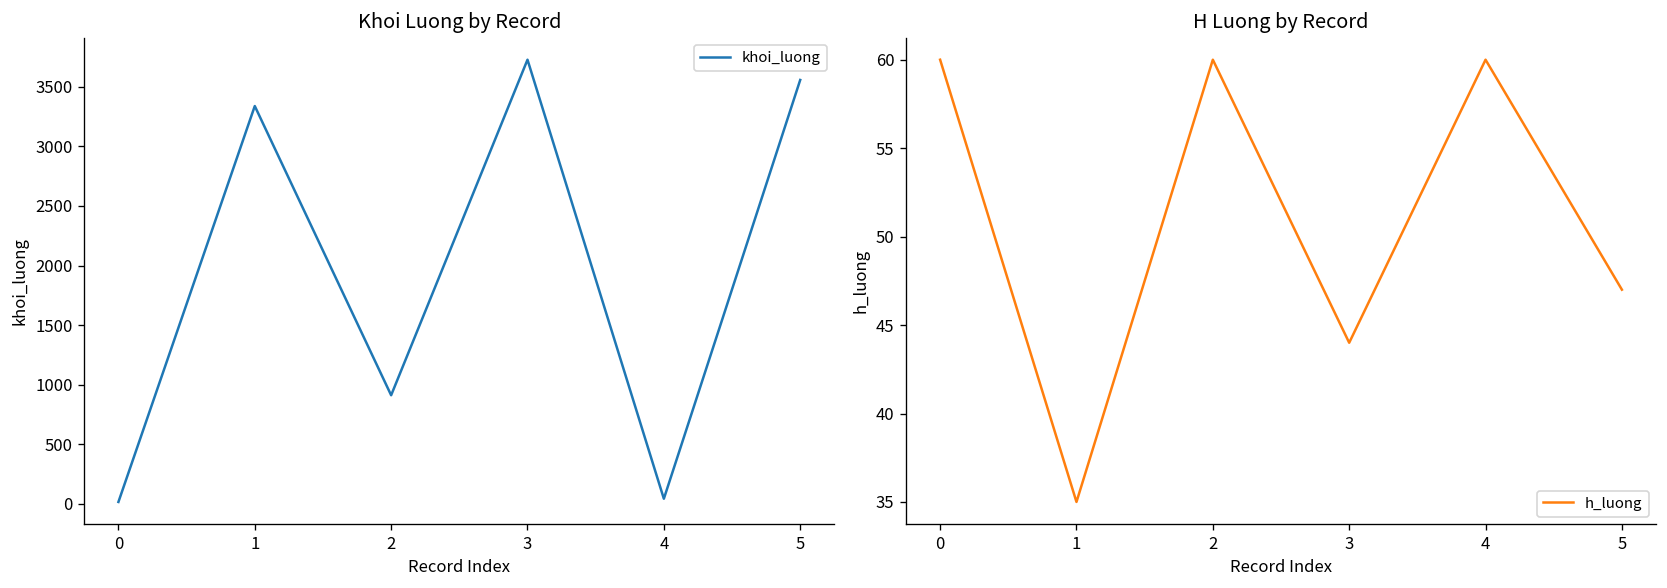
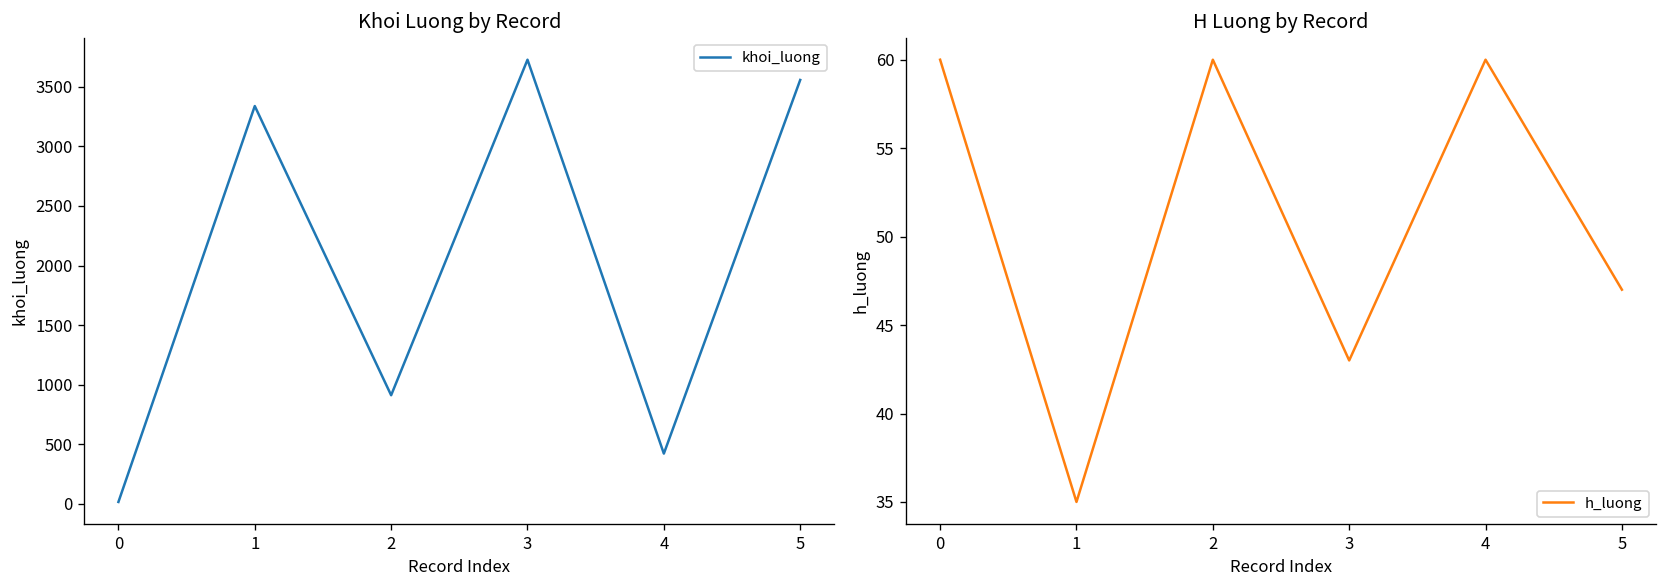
Khoi Luong by Record, 4: 0 -> 400
H Luong by Record, 3: 44 -> 43
